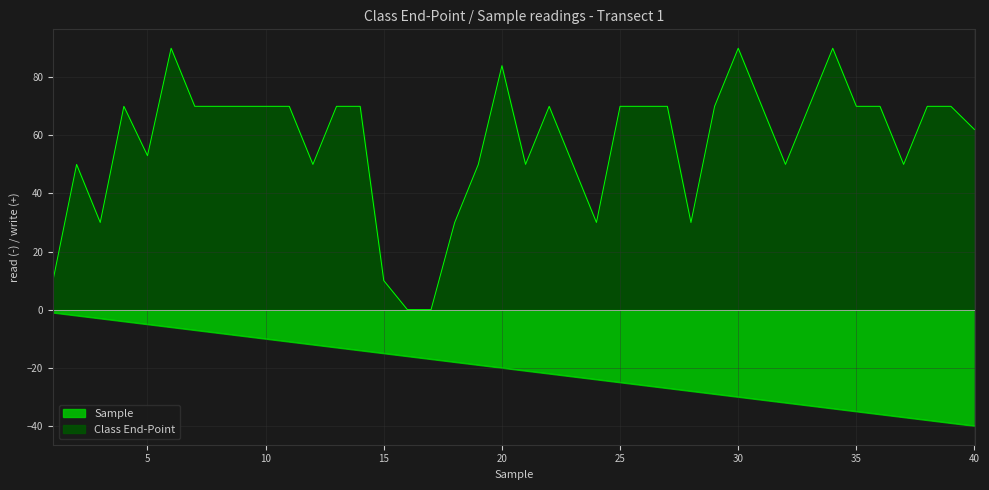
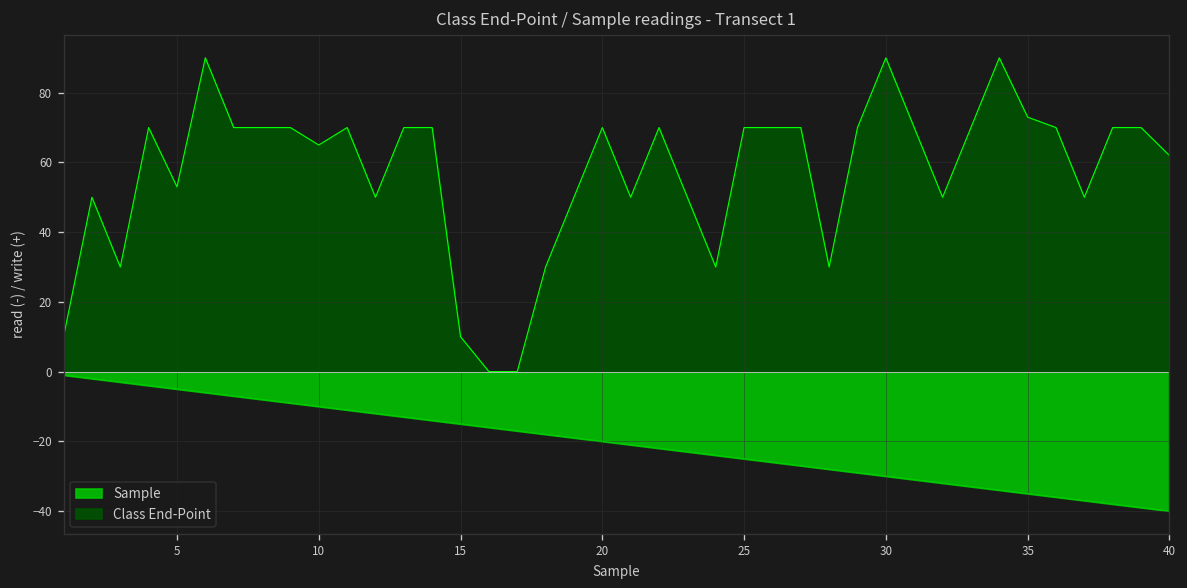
Class End-Point, 10: 70 -> 65
Class End-Point, 20: 84 -> 70
Class End-Point, 35: 70 -> 73
